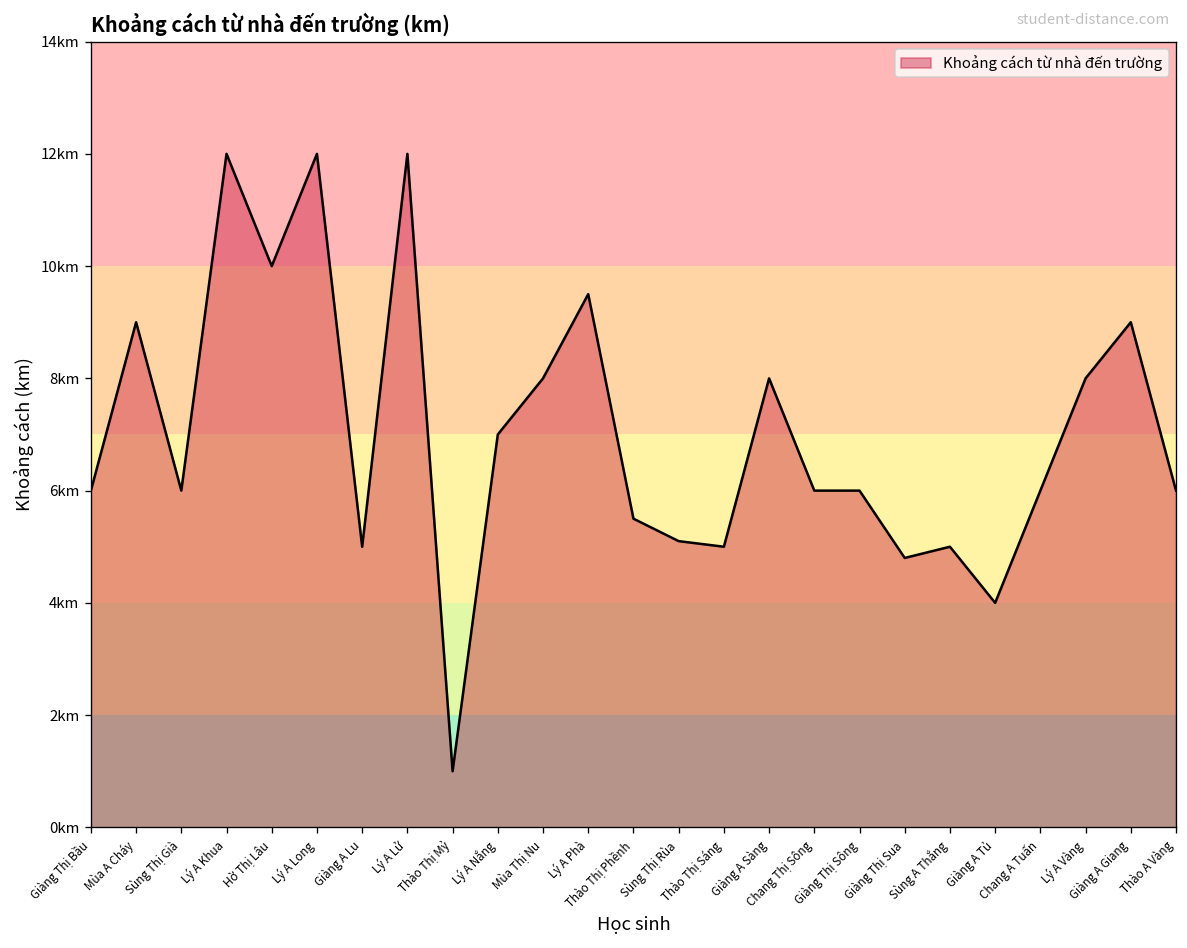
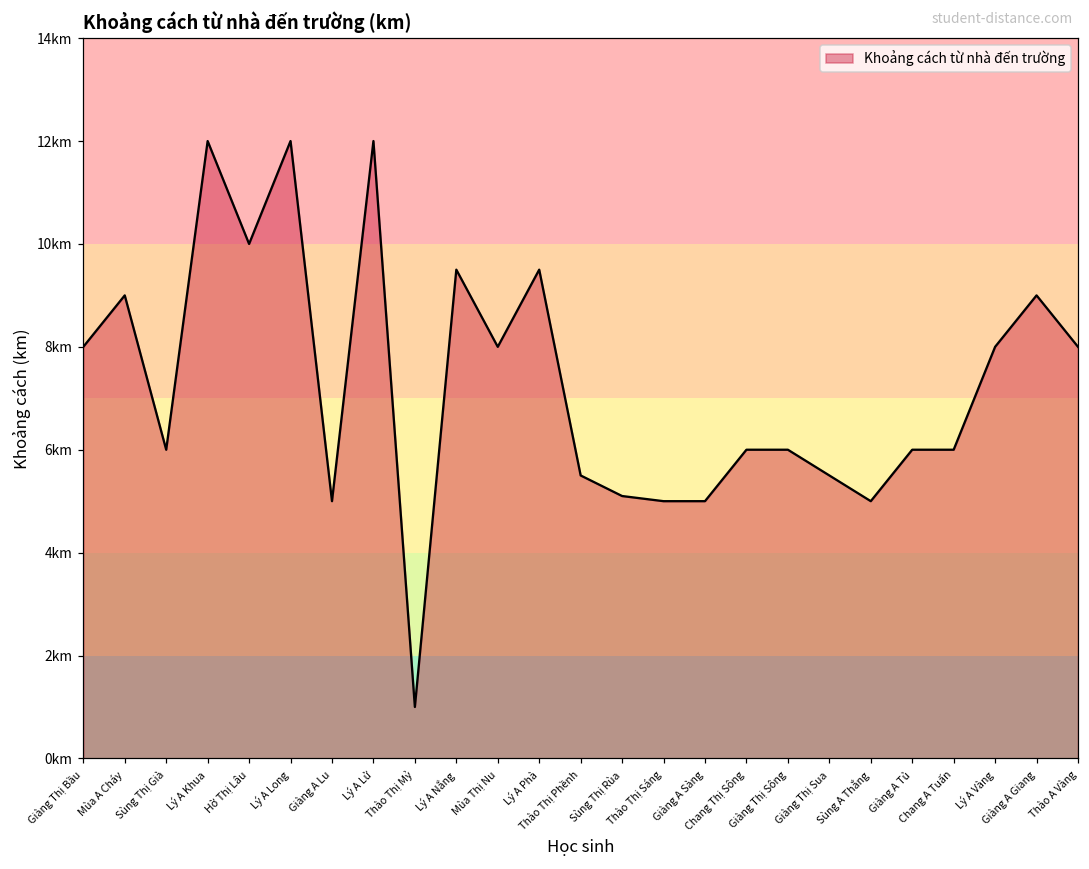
Giàng Thị Bầu: 6km -> 8km
Lý A Nắng: 7.0km -> 9.5km
Giàng A Sàng: 8km -> 5km
Giàng Thị Sua: 4.8km -> 5.5km
Giàng A Tủ: 4km -> 6km
Thào A Vàng: 6km -> 8km
